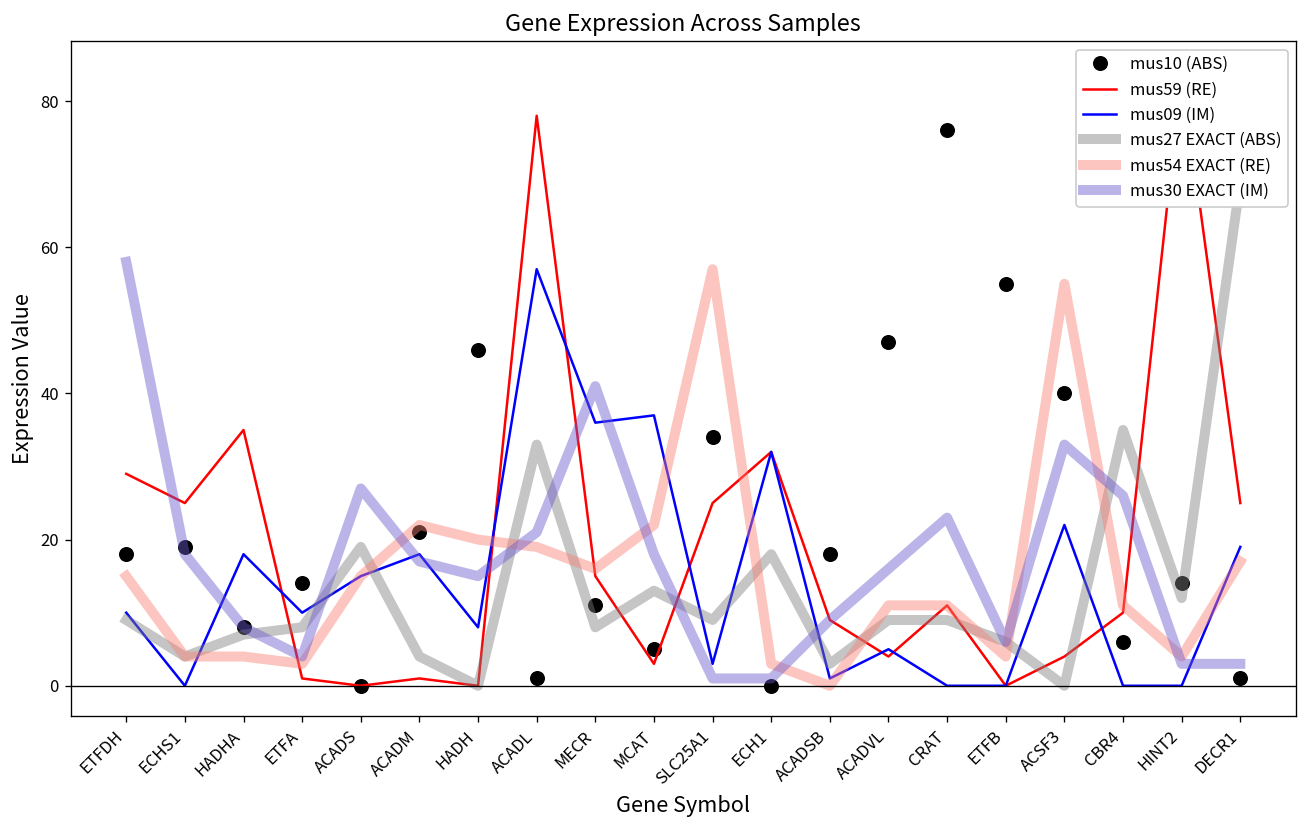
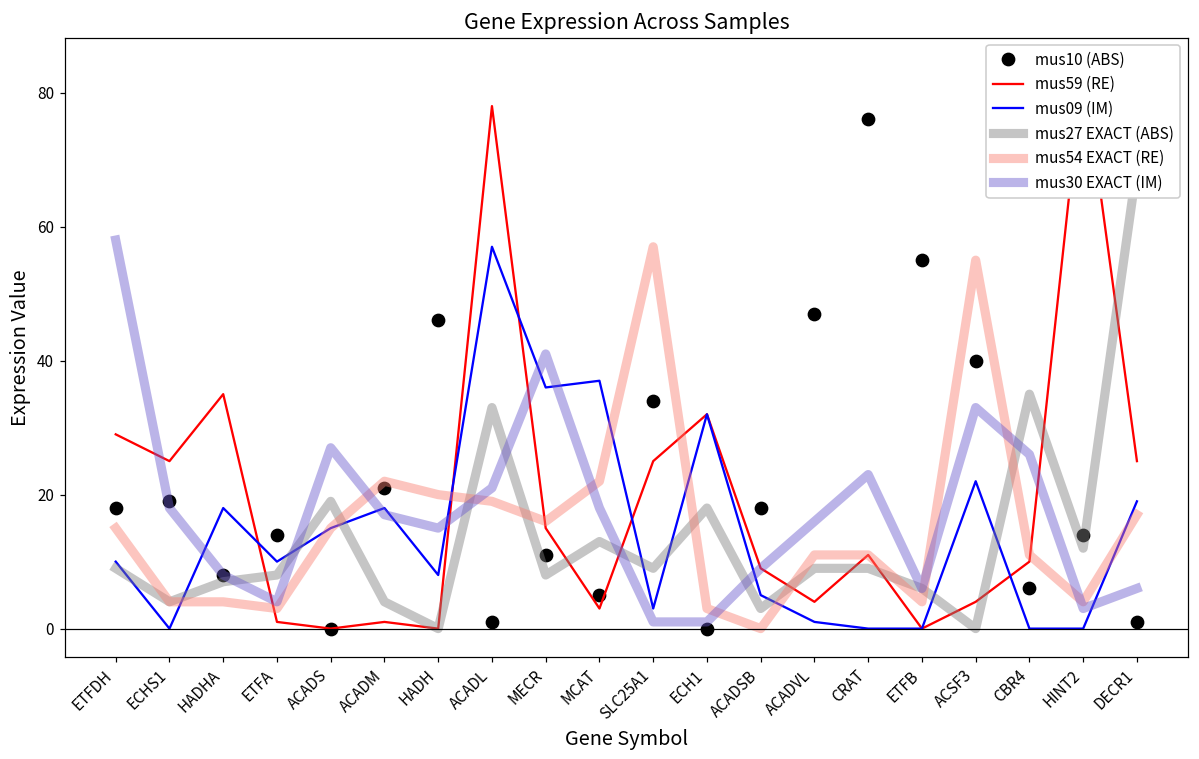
mus09 (IM), ACADSB: 1 -> 5
mus09 (IM), ACADVL: 5 -> 1
mus30 EXACT (IM), DECR1: 3 -> 6
